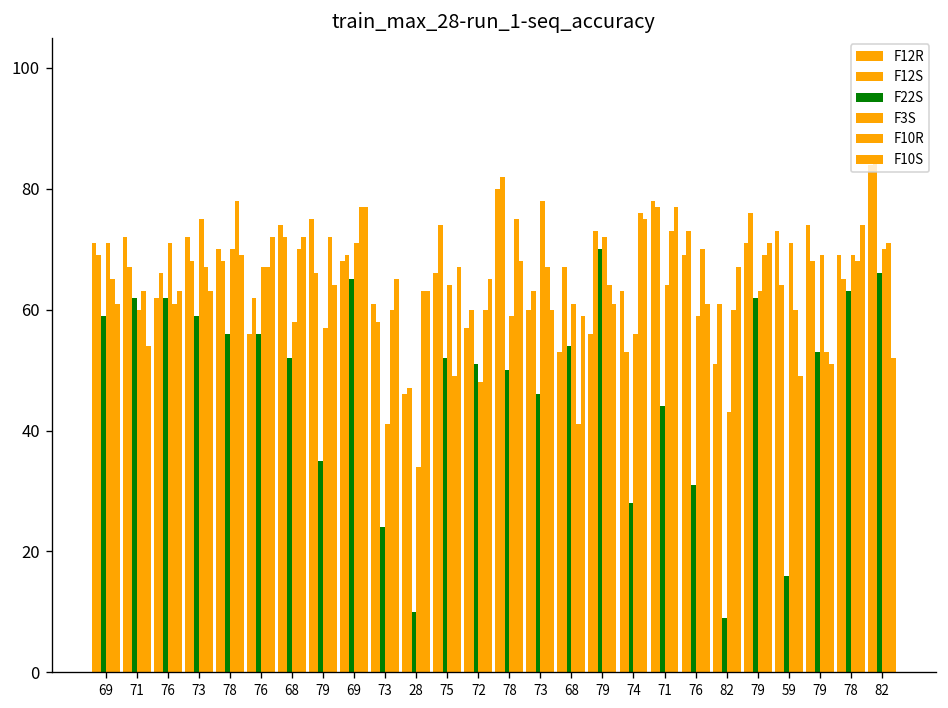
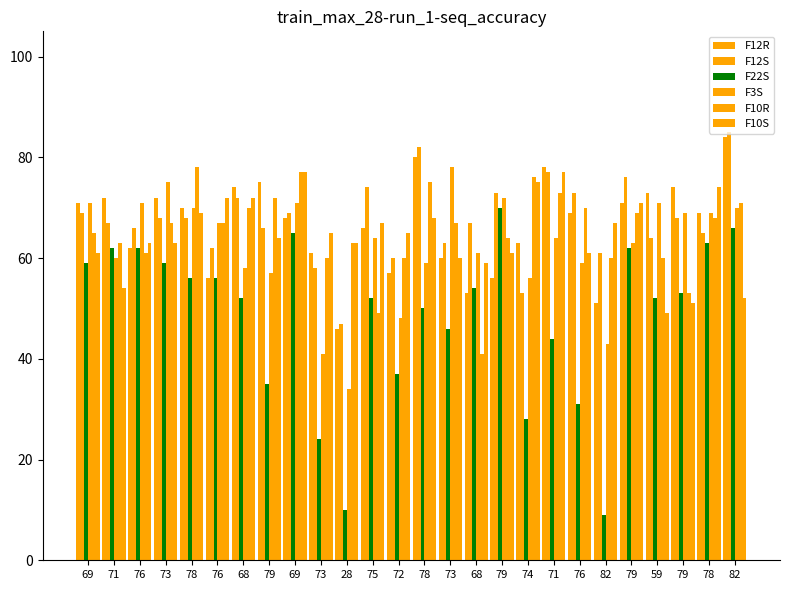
F22S, 72: 51 -> 37
F22S, 59: 16 -> 52
